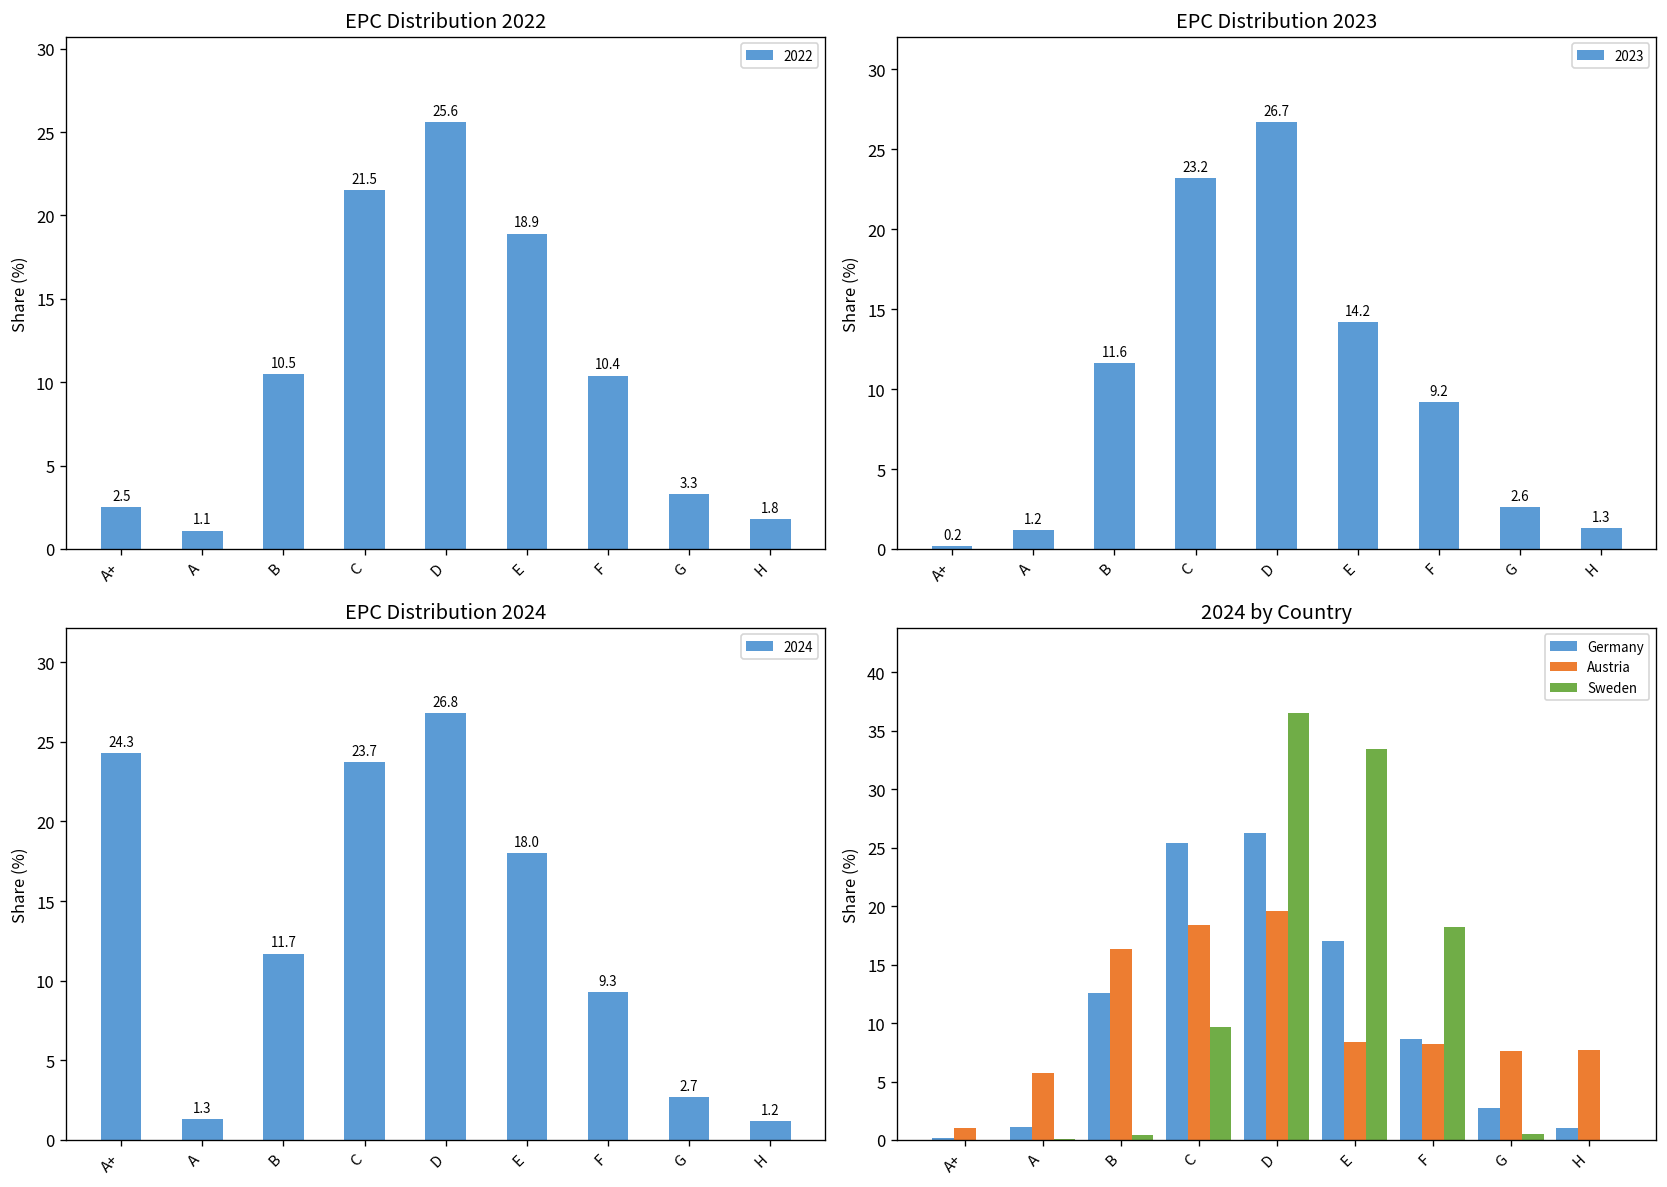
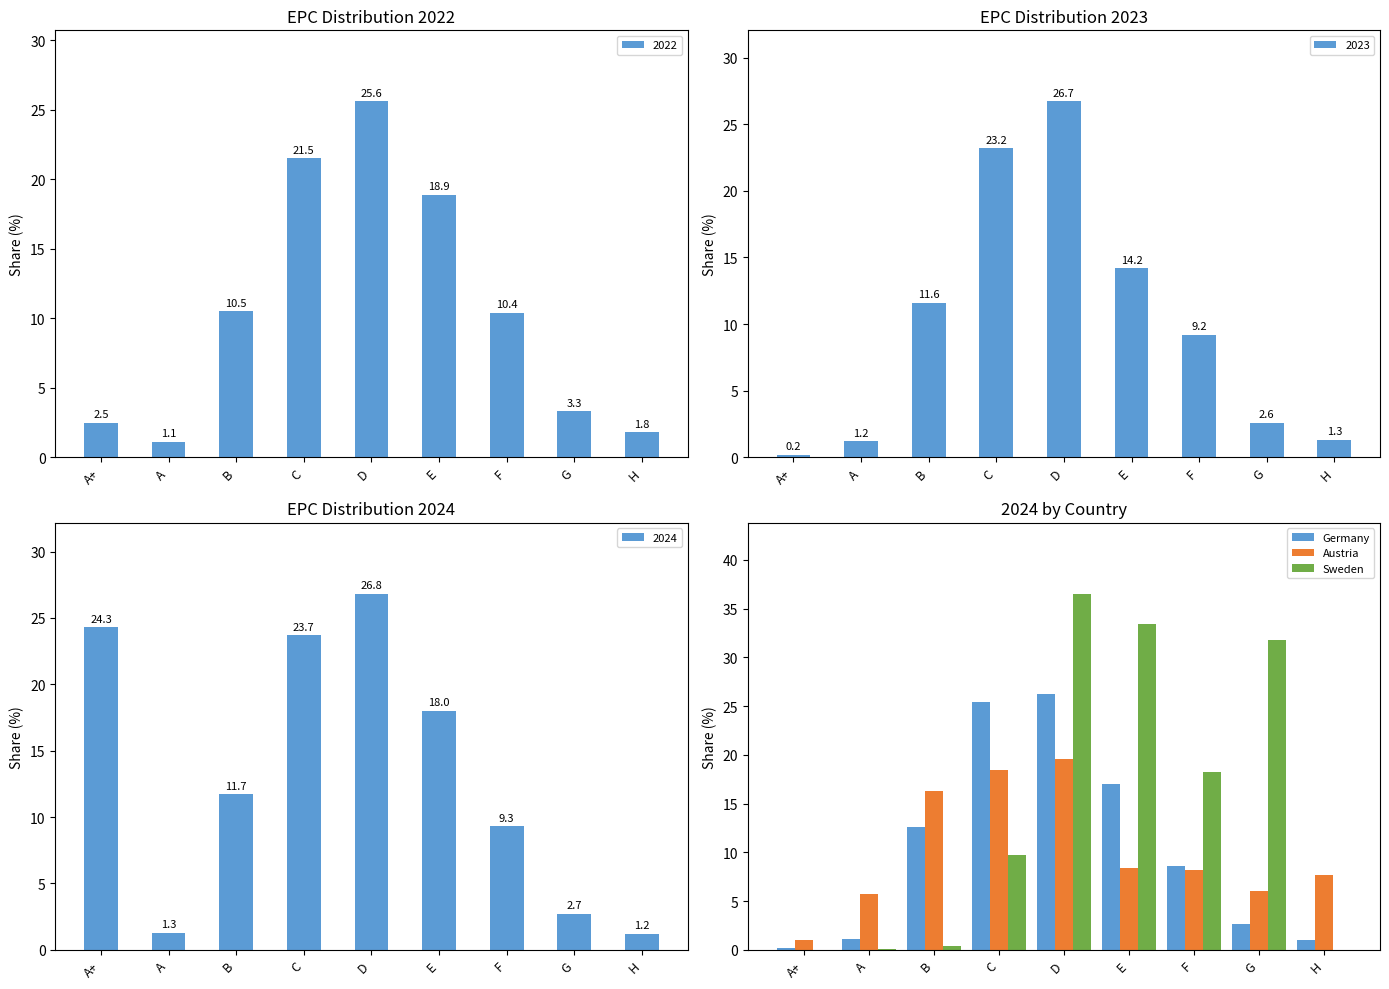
2024 by Country, Austria, G: 8 -> 6
2024 by Country, Sweden, G: 1 -> 32
